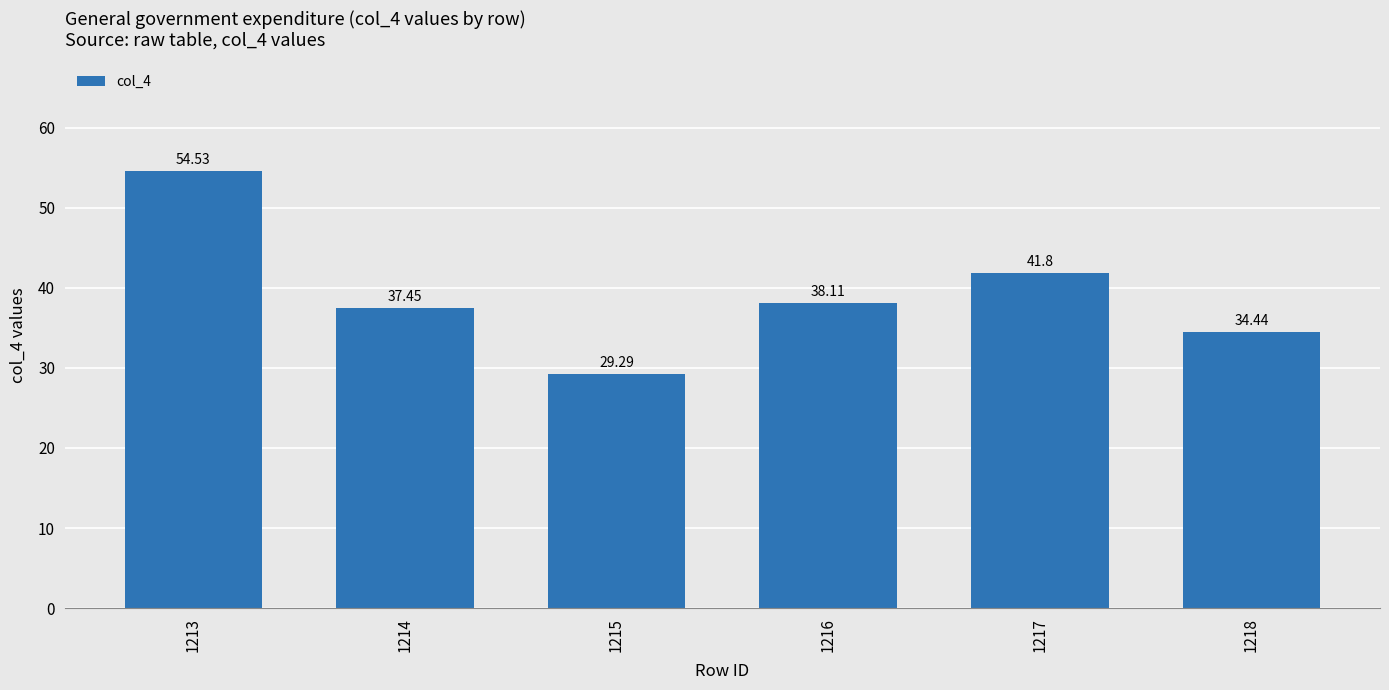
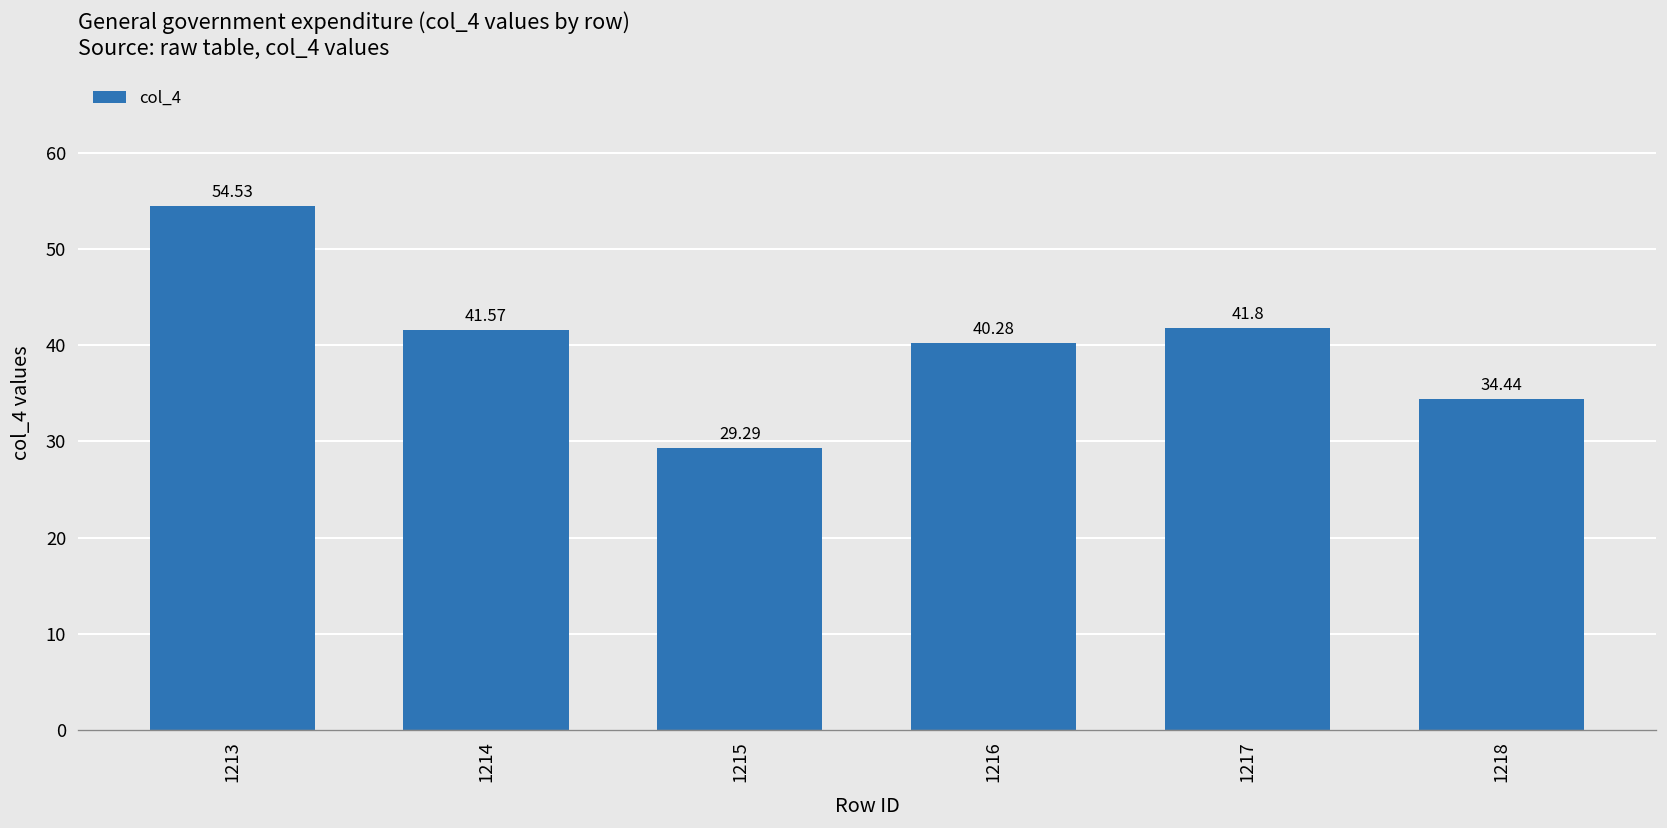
1214: 37.45 -> 41.57
1216: 38.11 -> 40.28
